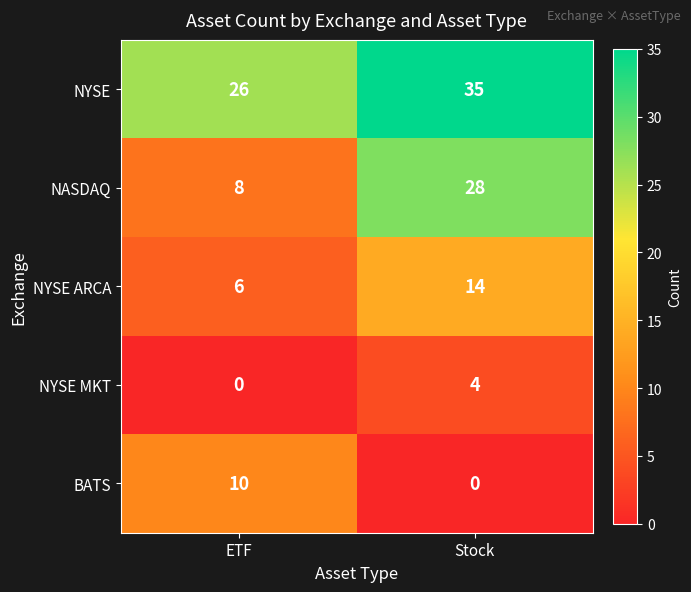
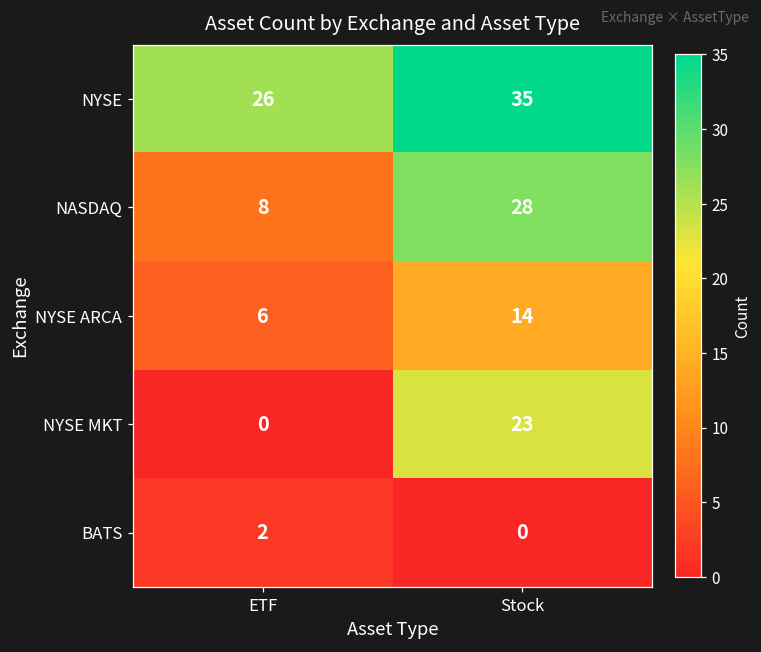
NYSE MKT, Stock: 4 -> 23
BATS, ETF: 10 -> 2
